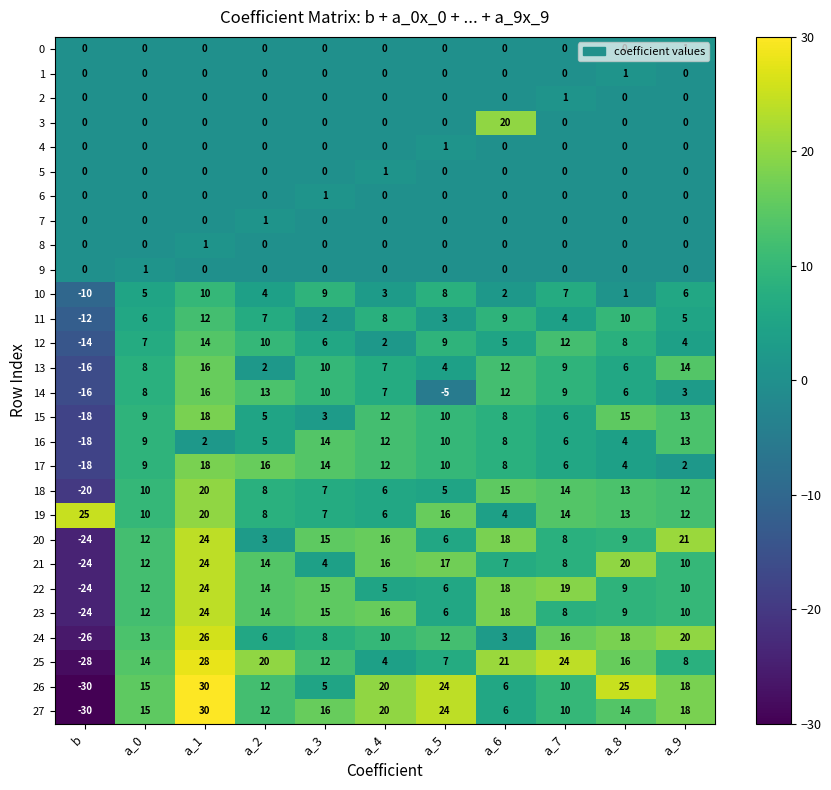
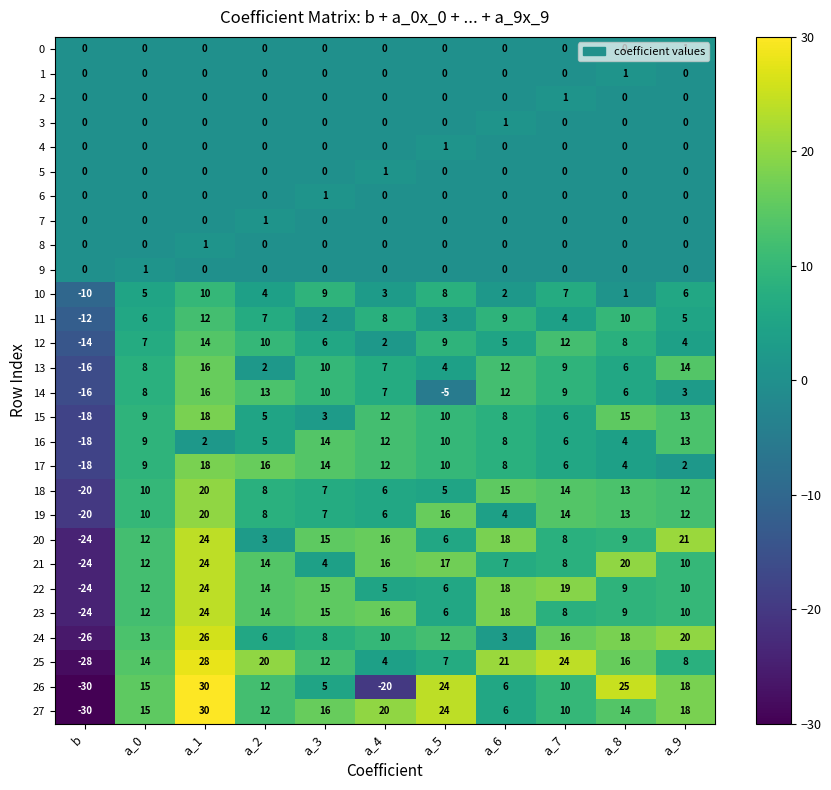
3, a_6: 20 -> 1
19, b: 25 -> -20
26, a_4: 20 -> -20
